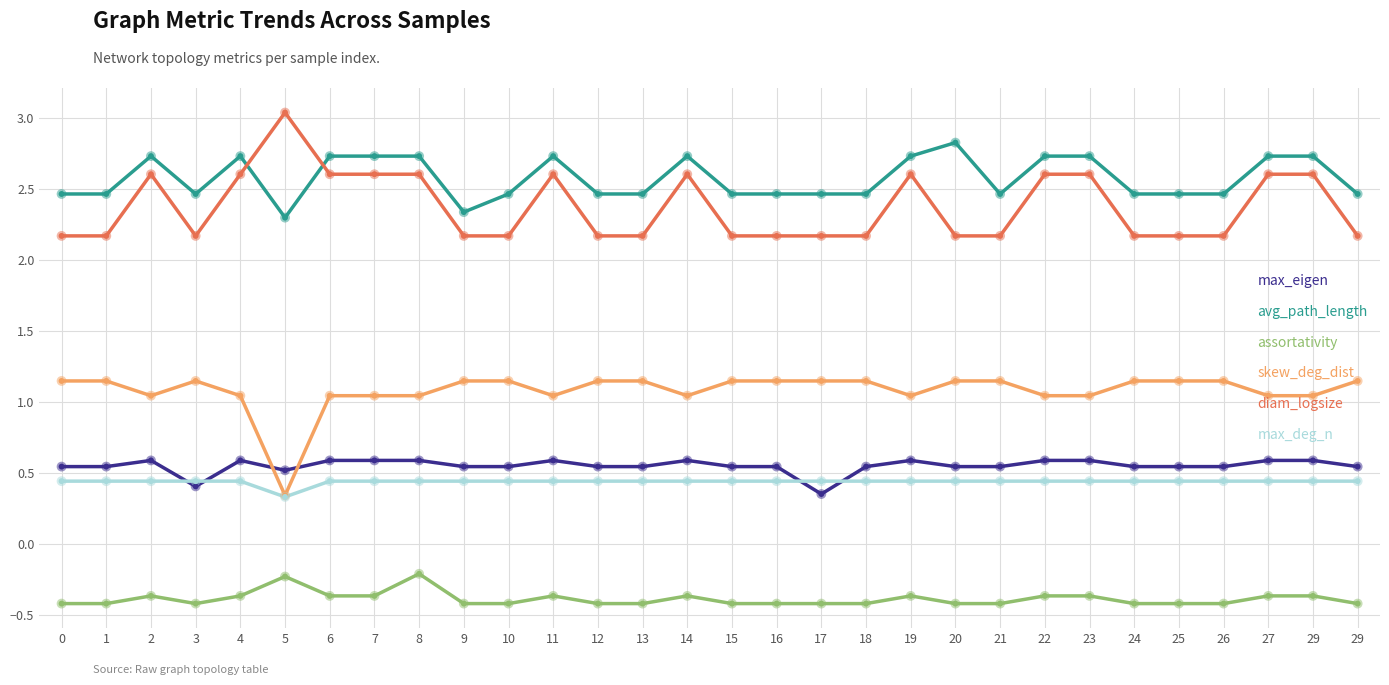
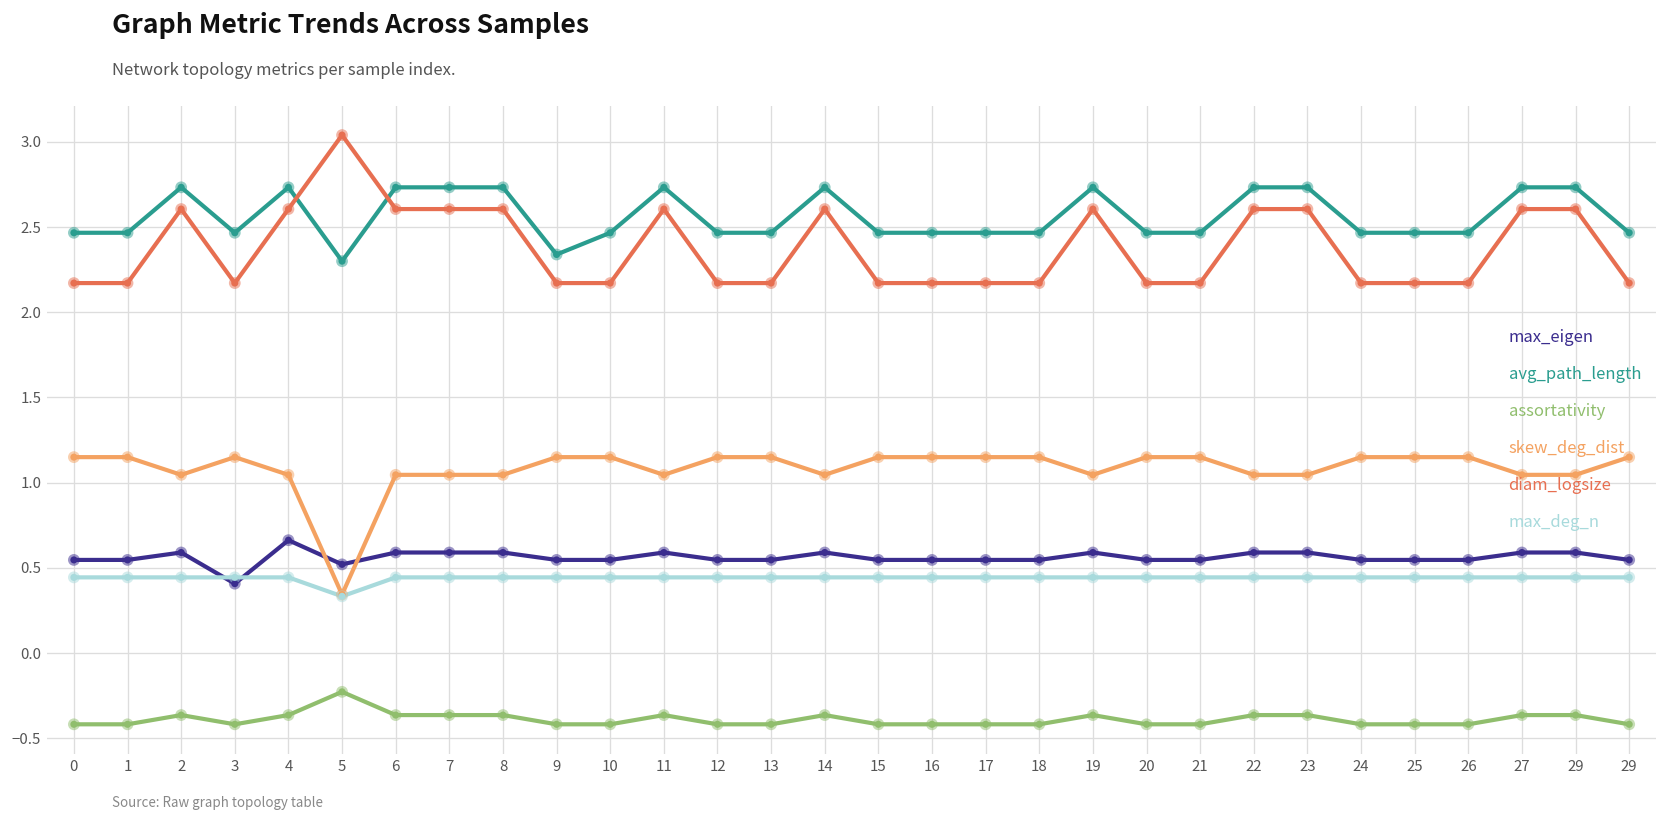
max_eigen, 4: 0.59 -> 0.66
assortativity, 8: -0.21 -> -0.36
max_eigen, 17: 0.35 -> 0.55
avg_path_length, 20: 2.83 -> 2.47
